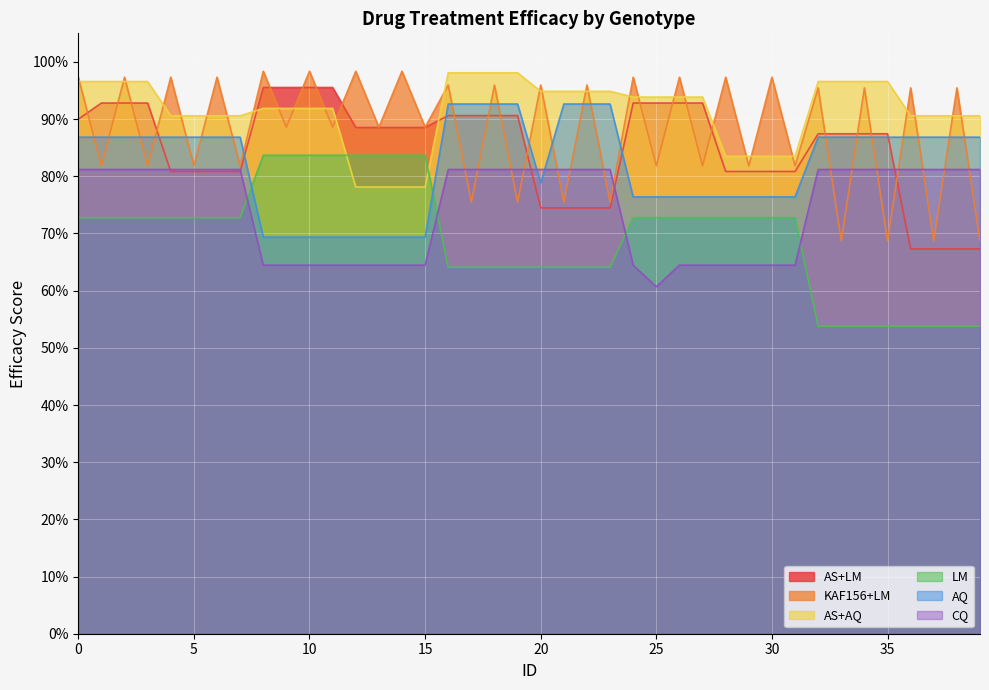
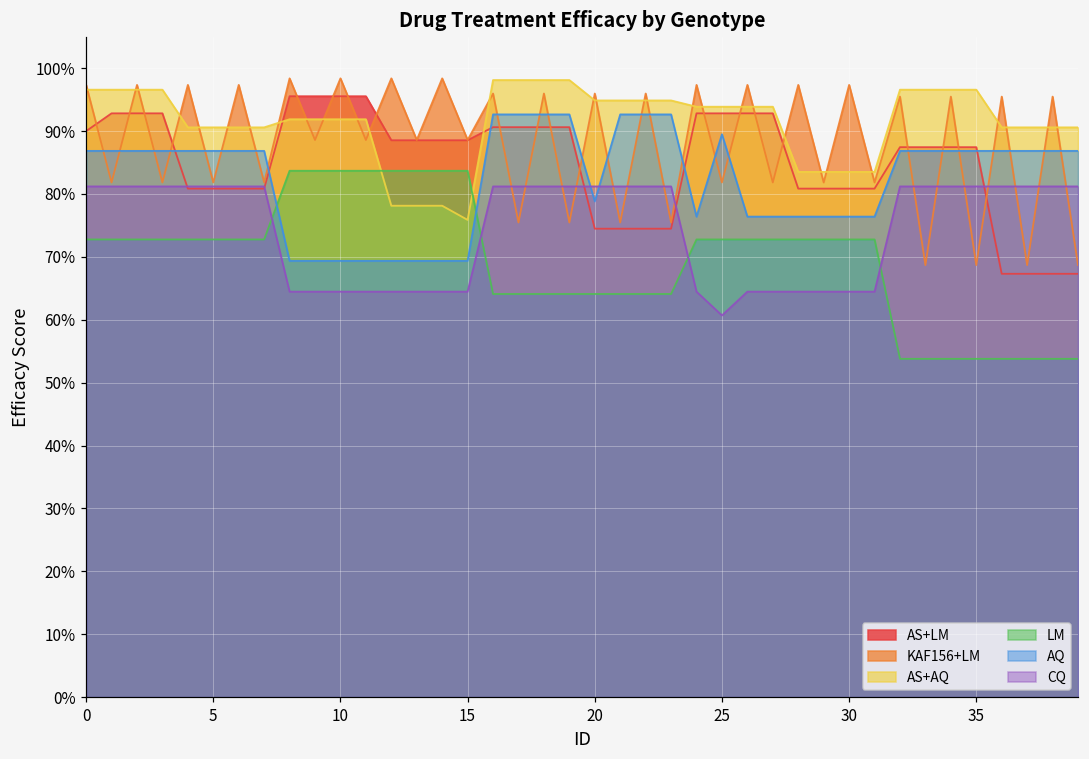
AS+AQ, 15: 78% -> 76%
AQ, 25: 76% -> 89%
